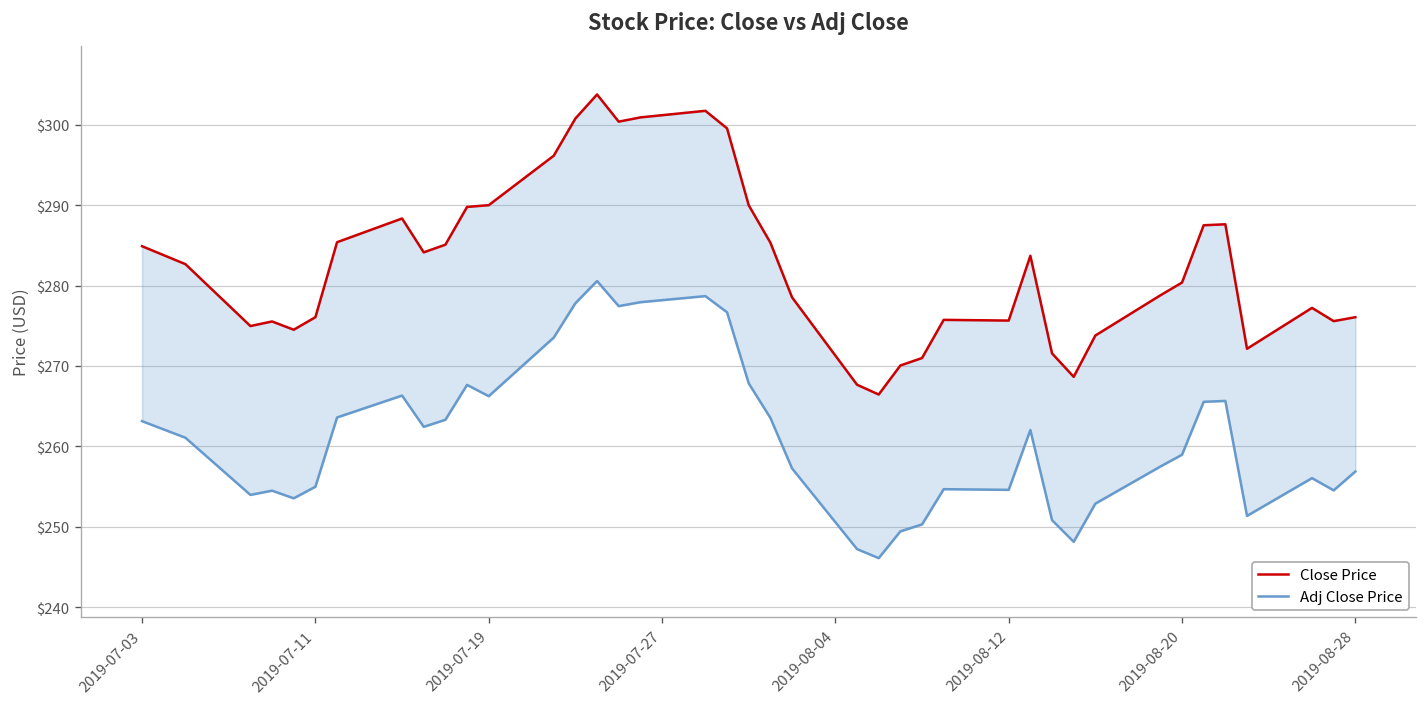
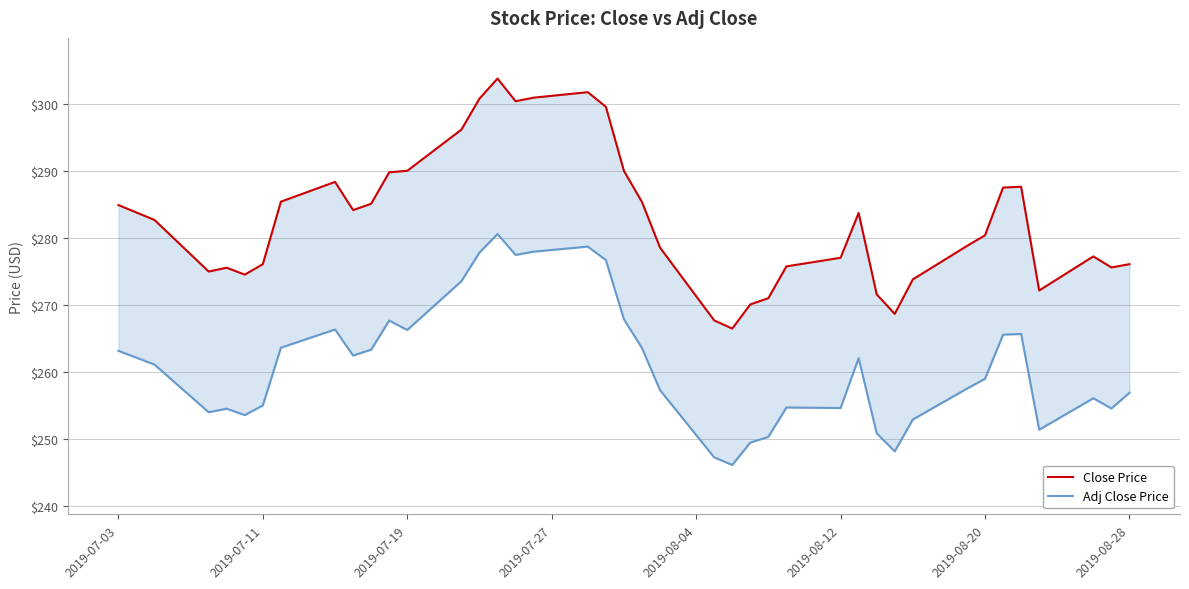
Close Price, 2019-08-12: $276 -> $277
